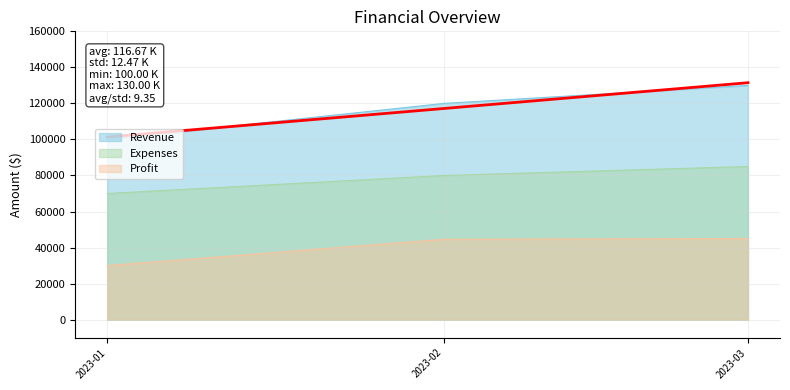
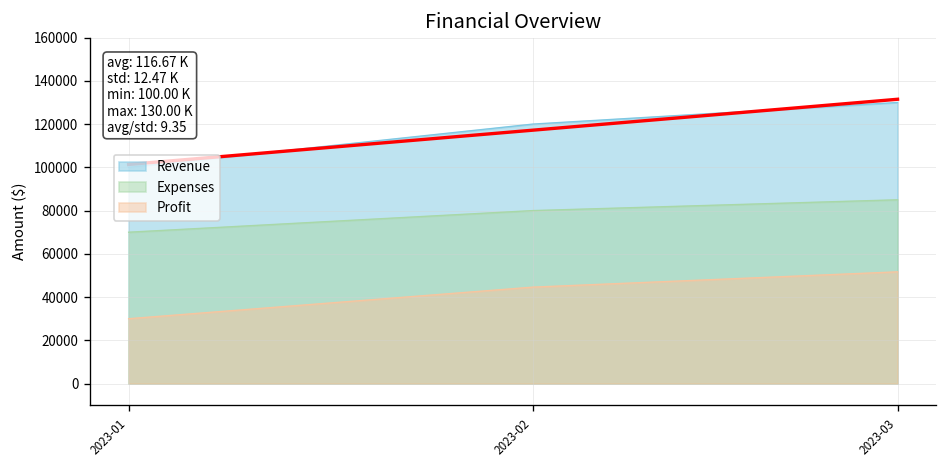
Profit, 2023-03: 45000 -> 52000
